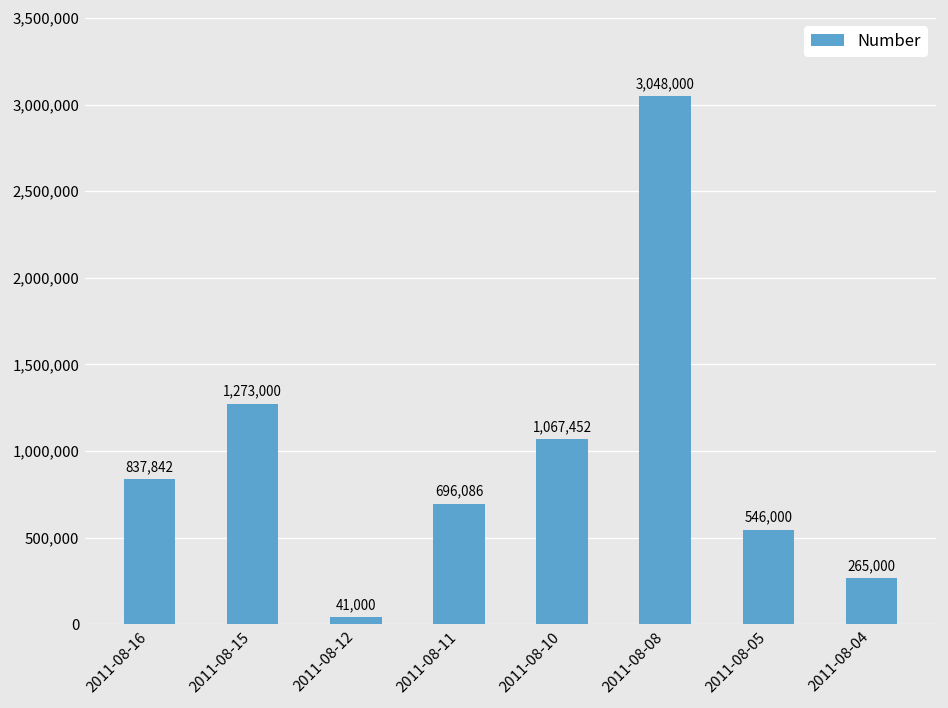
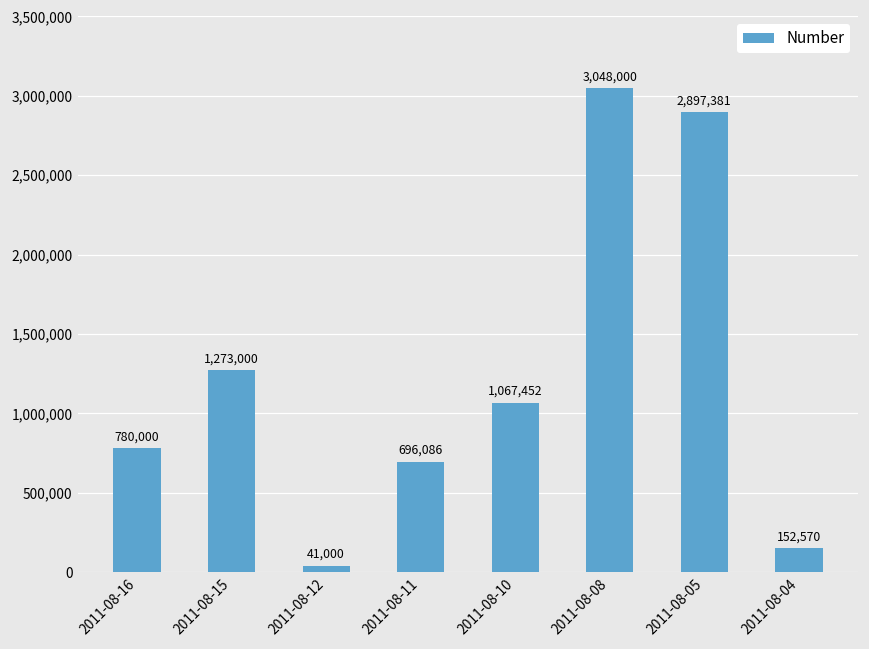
2011-08-16: 837,842 -> 780,000
2011-08-05: 546,000 -> 2,897,381
2011-08-04: 265,000 -> 152,570
